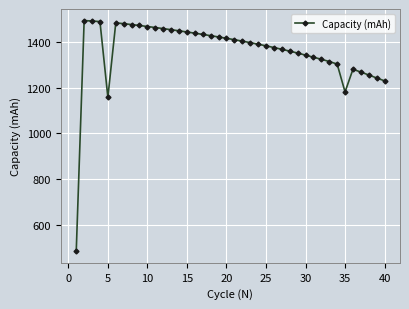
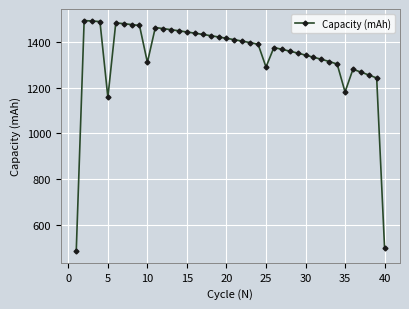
10: 1470 -> 1310
25: 1380 -> 1290
40: 1230 -> 500
